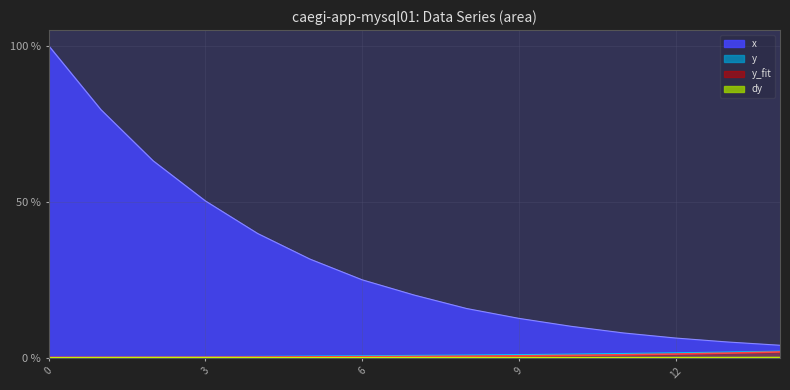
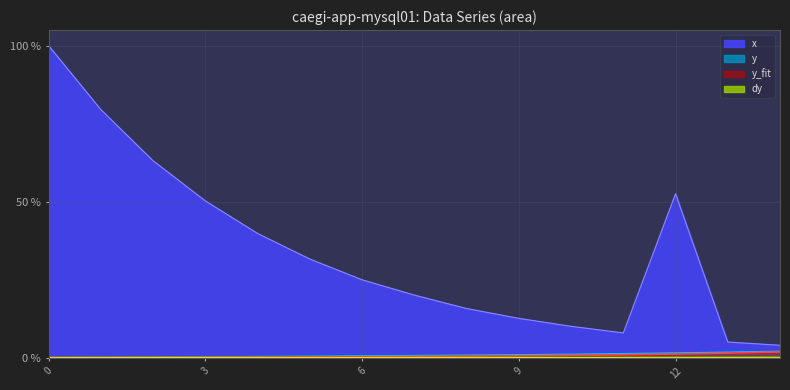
x, 12: 6 % -> 53 %
